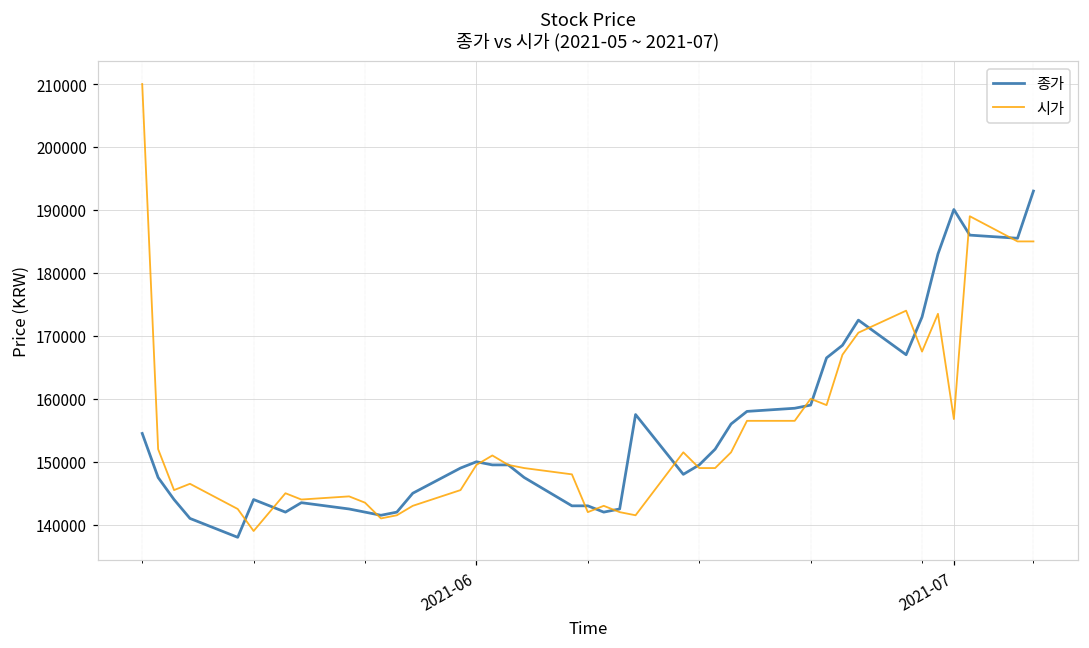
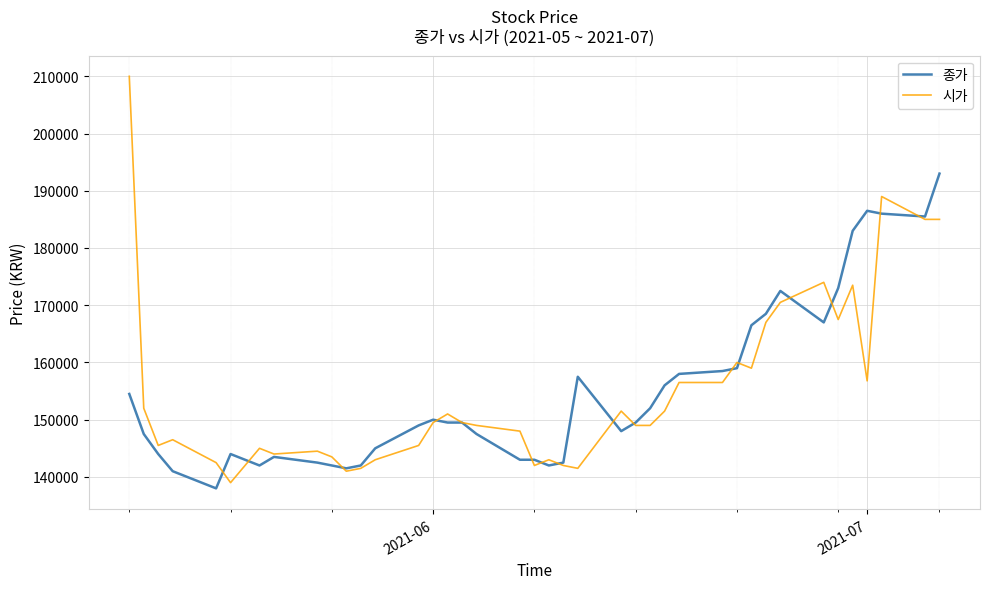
종가, 2021-07: 190000 -> 187000
